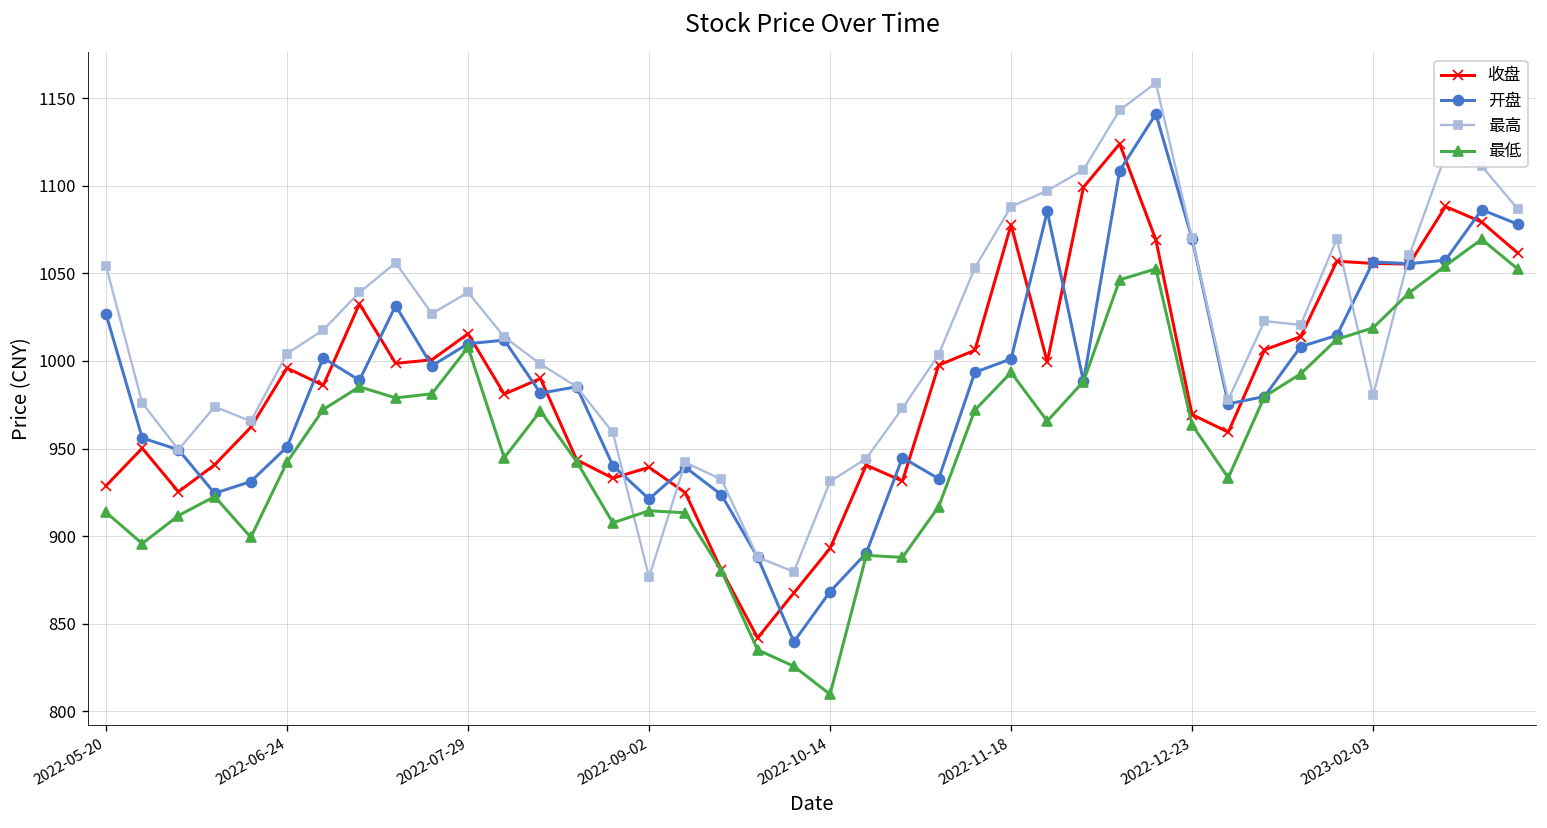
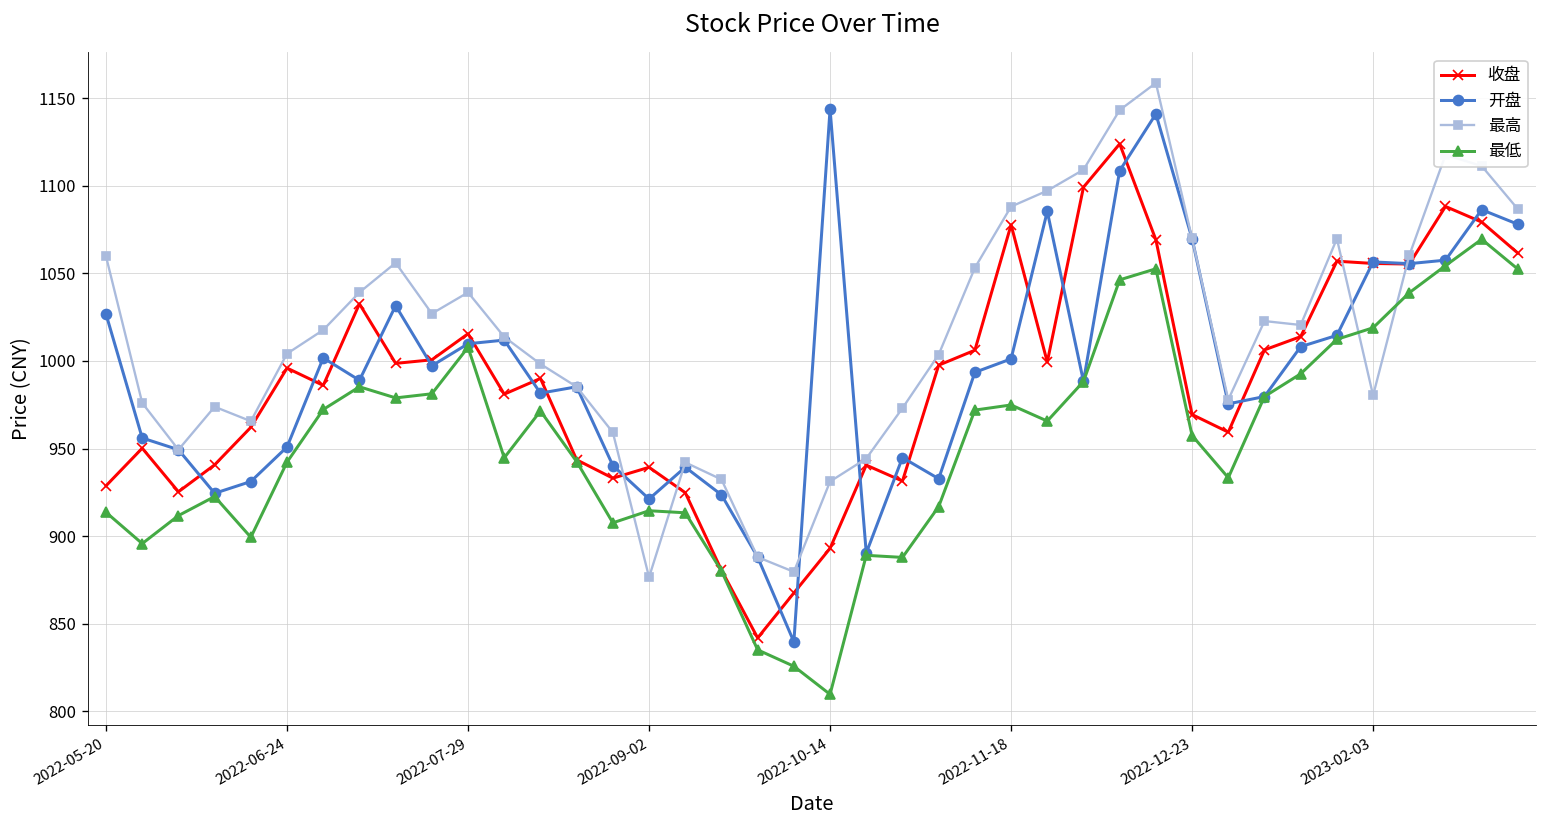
最高, 2022-05-20: 1054 -> 1060
开盘, 2022-10-14: 868 -> 1144
最低, 2022-11-18: 993 -> 975
最低, 2022-12-23: 964 -> 957
